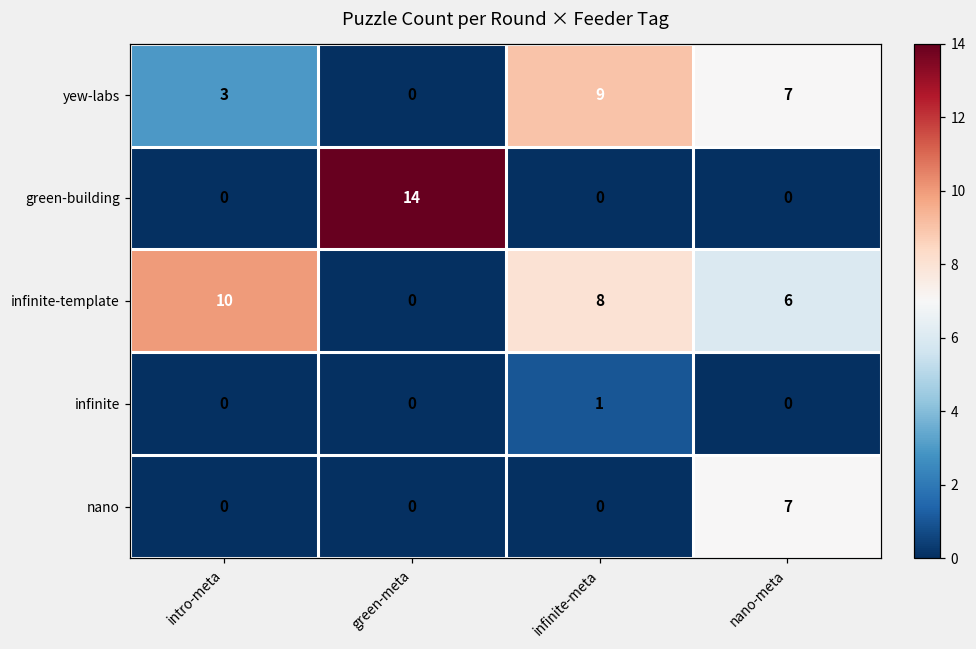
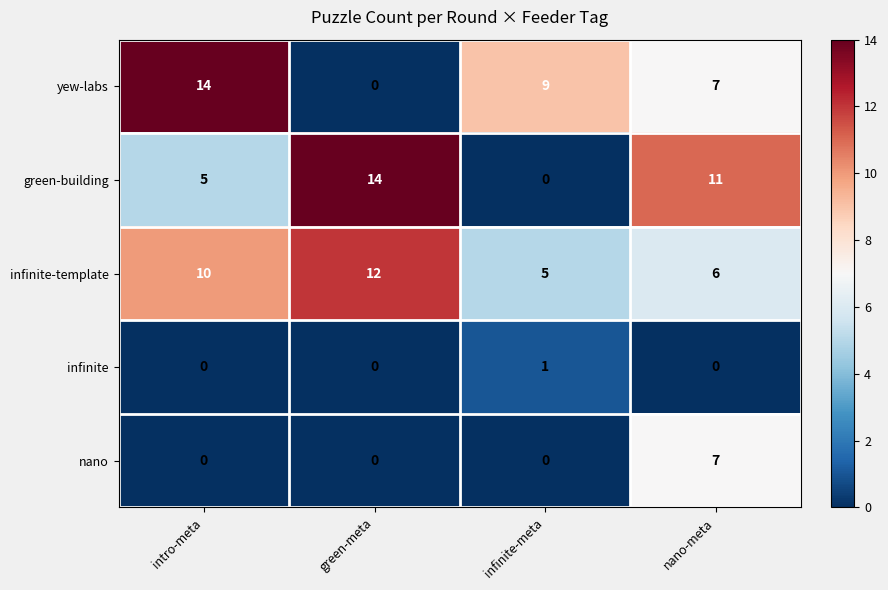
yew-labs, intro-meta: 3 -> 14
green-building, intro-meta: 0 -> 5
green-building, nano-meta: 0 -> 11
infinite-template, green-meta: 0 -> 12
infinite-template, infinite-meta: 8 -> 5
